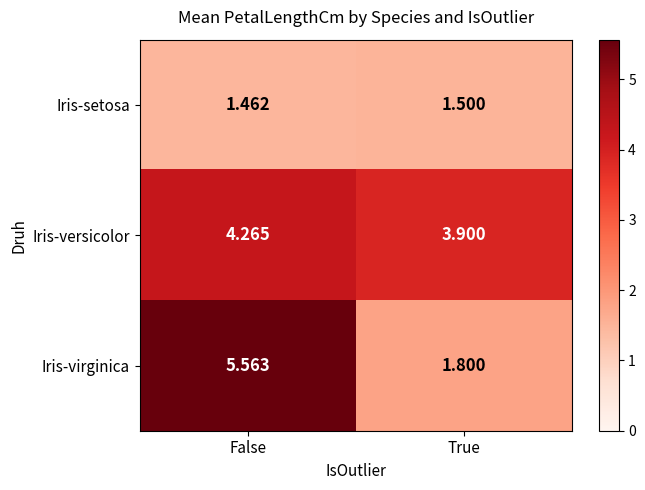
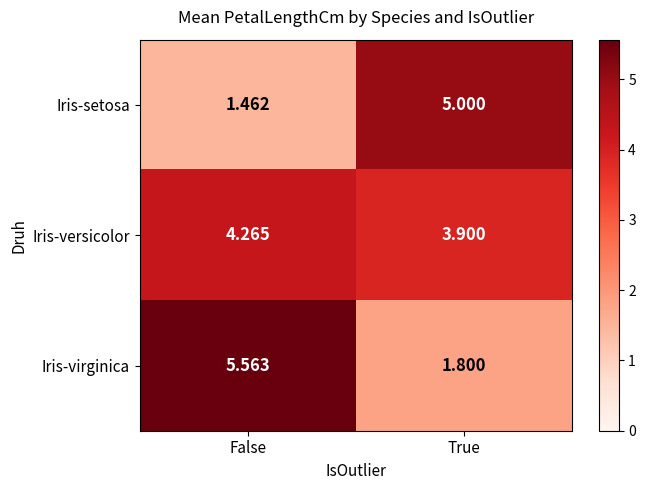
Iris-setosa, True: 1.500 -> 5.000
